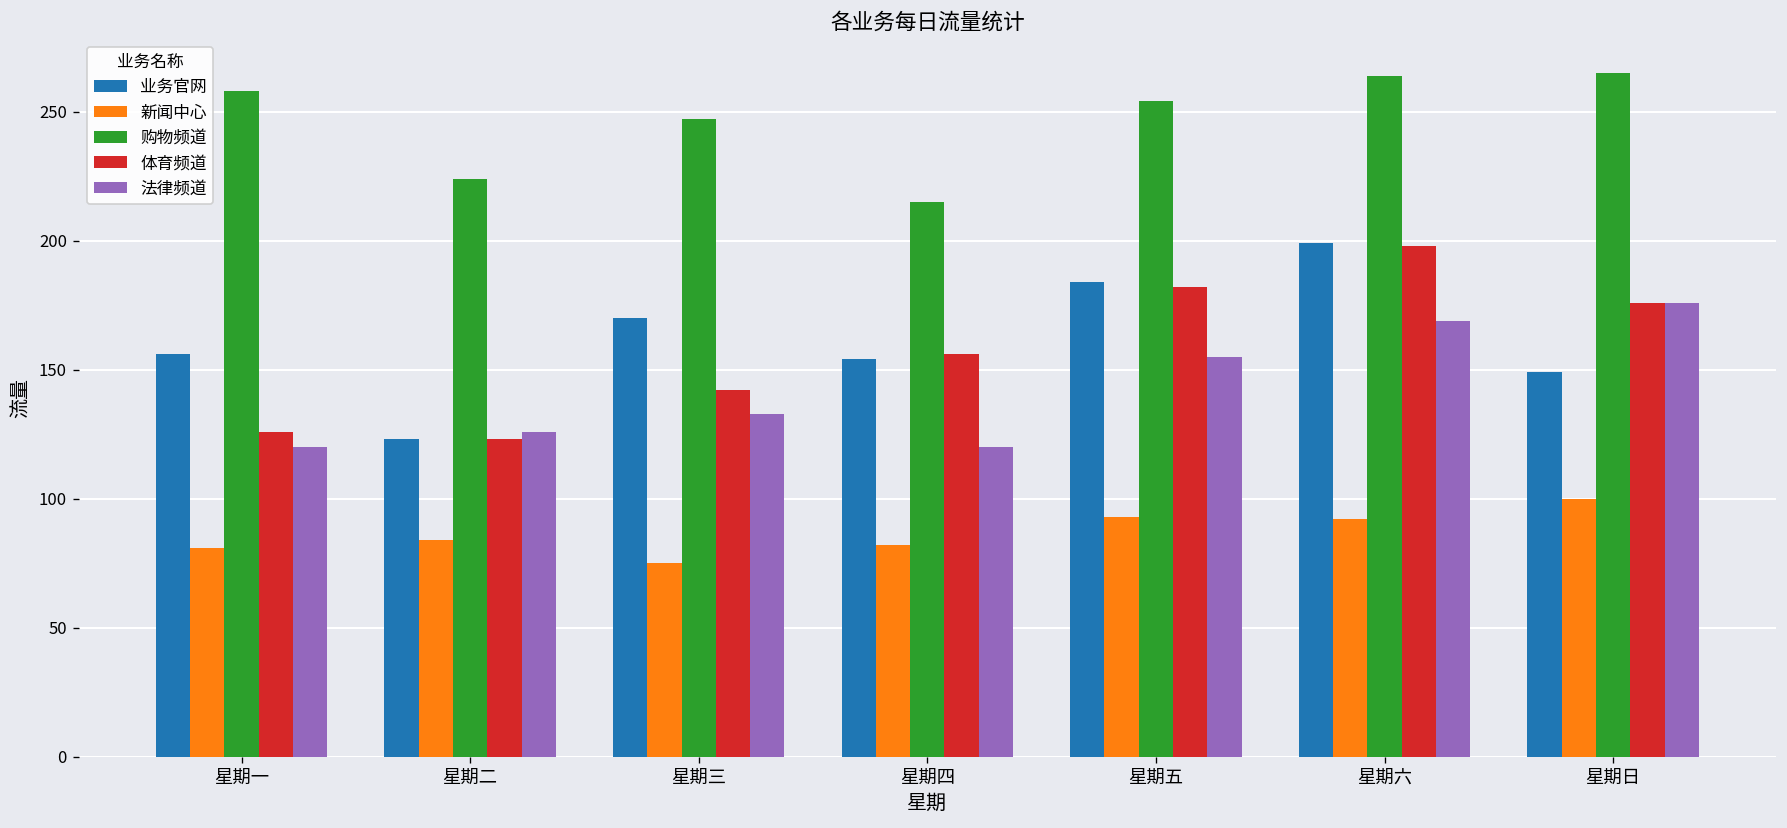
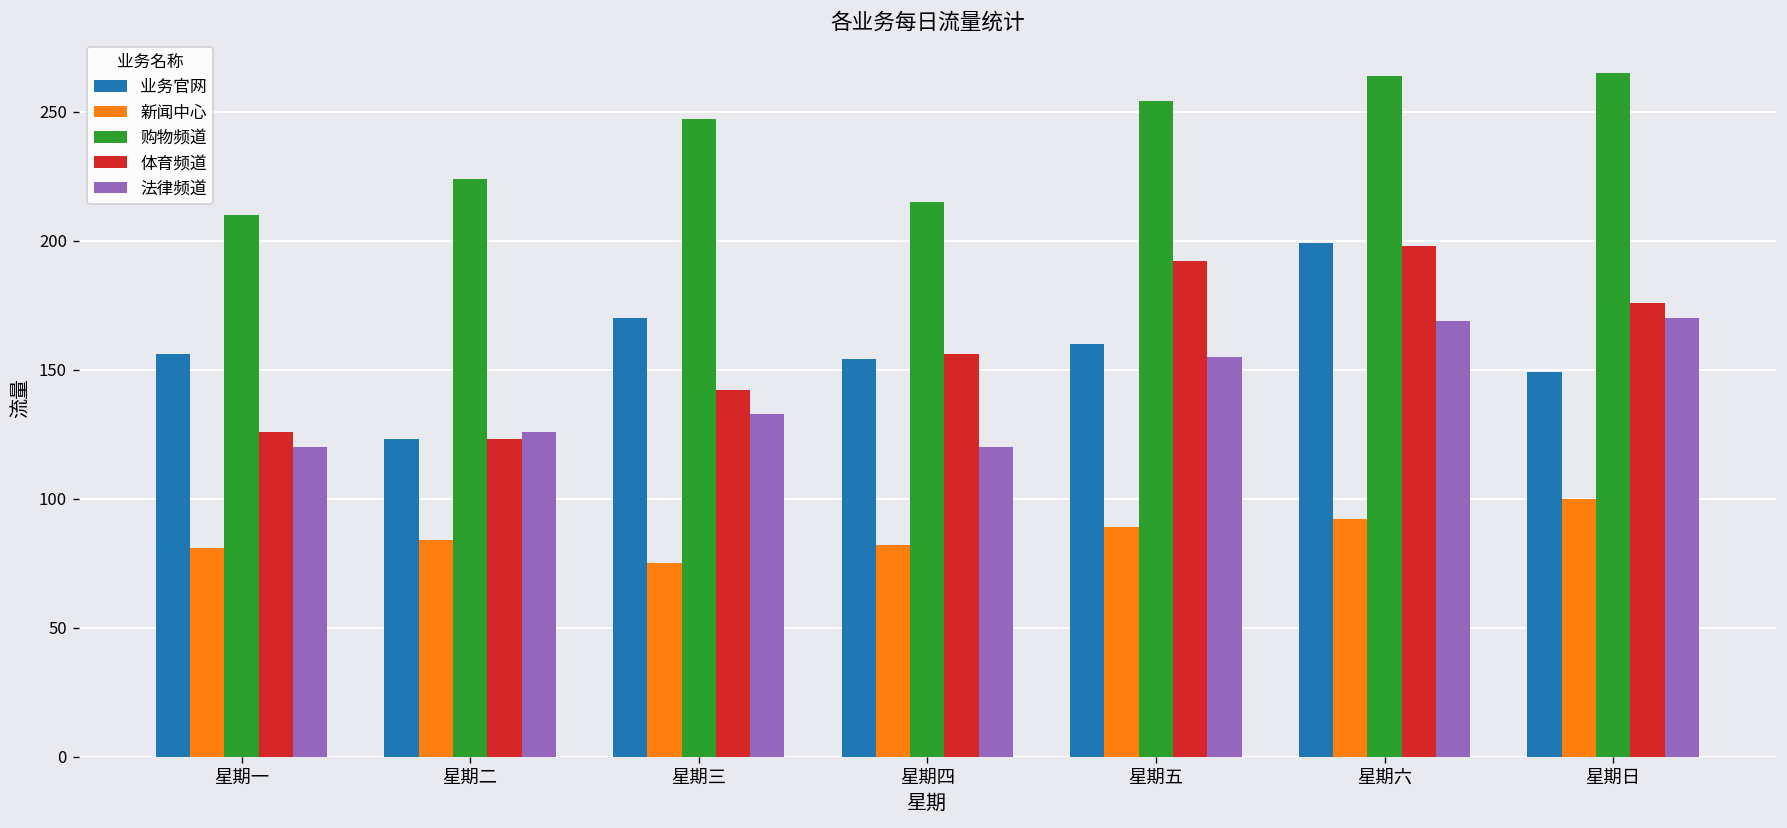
购物频道, 星期一: 258 -> 210
业务官网, 星期五: 184 -> 160
新闻中心, 星期五: 93 -> 89
体育频道, 星期五: 182 -> 192
法律频道, 星期日: 176 -> 170
